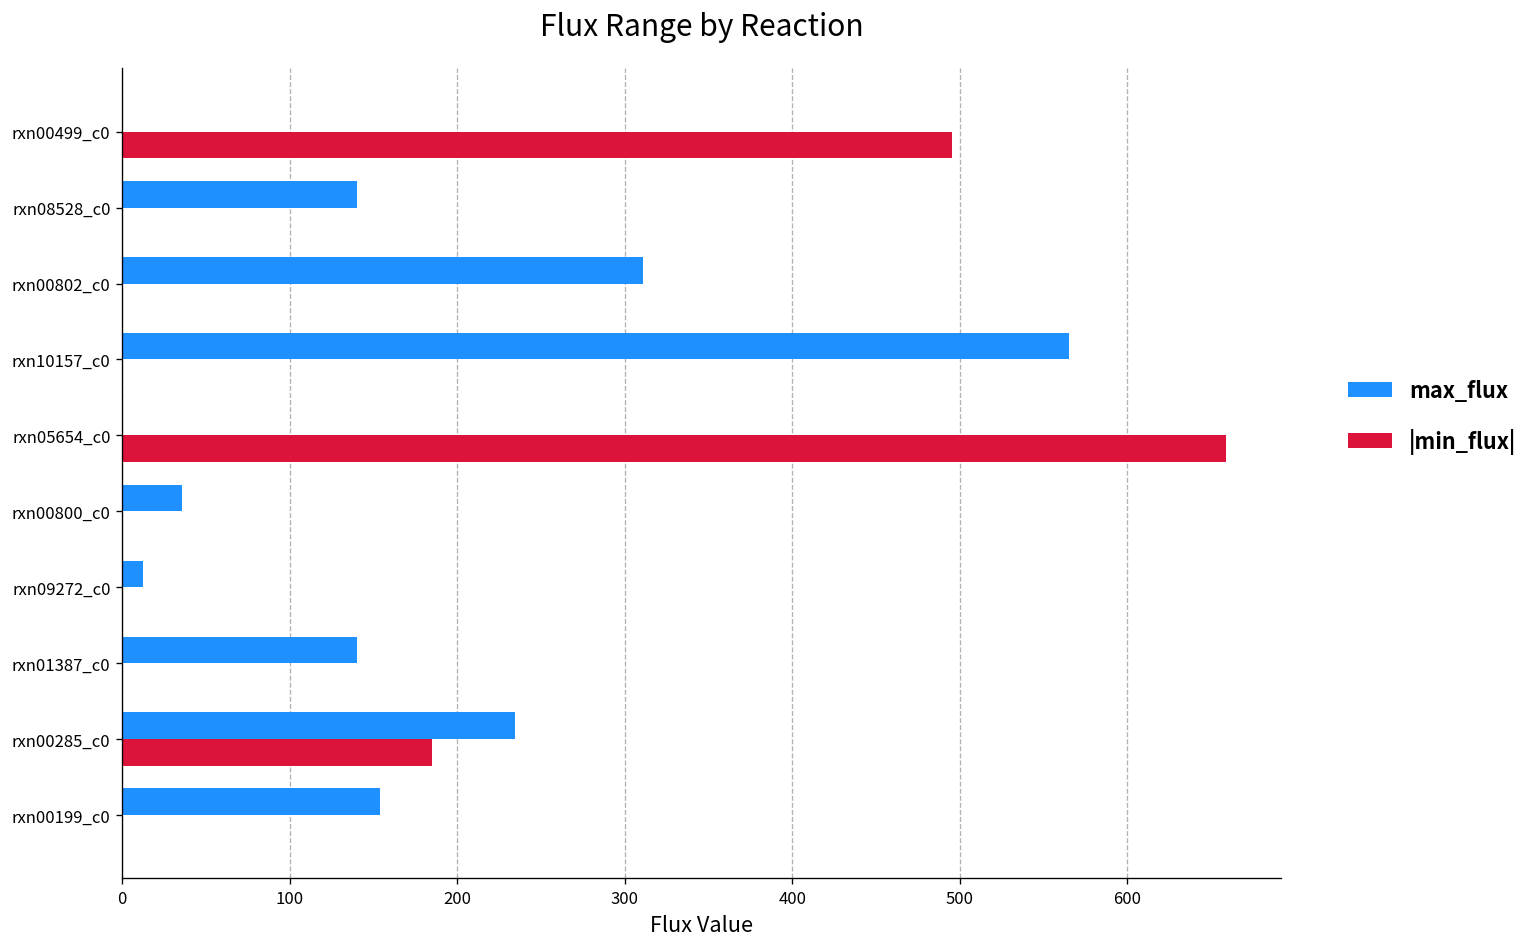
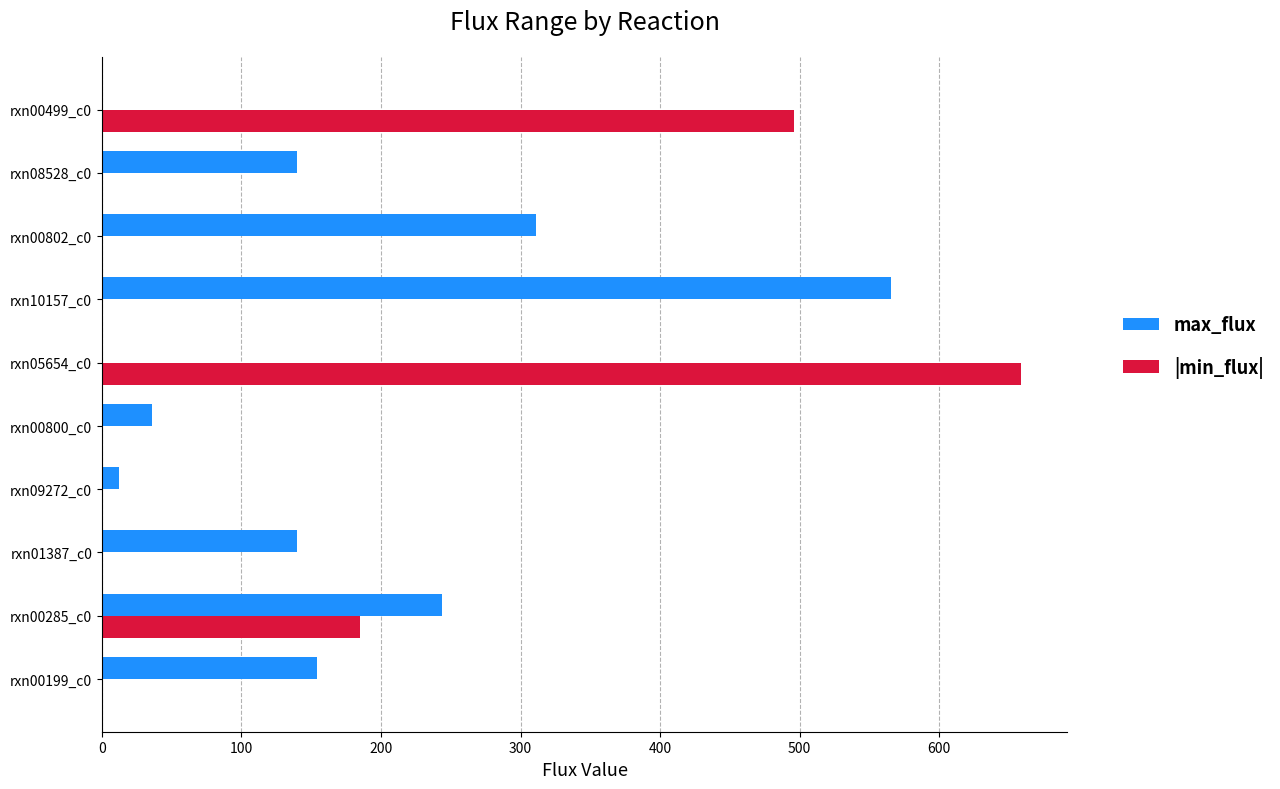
max_flux, rxn00285_c0: 235 -> 244
